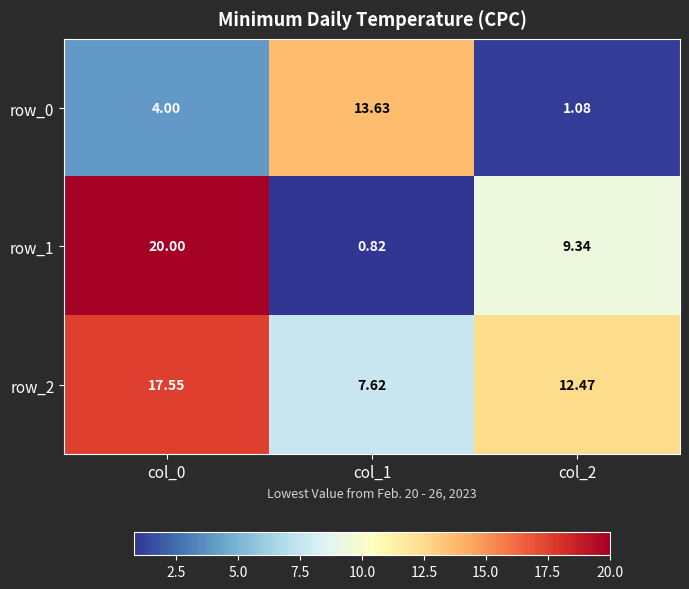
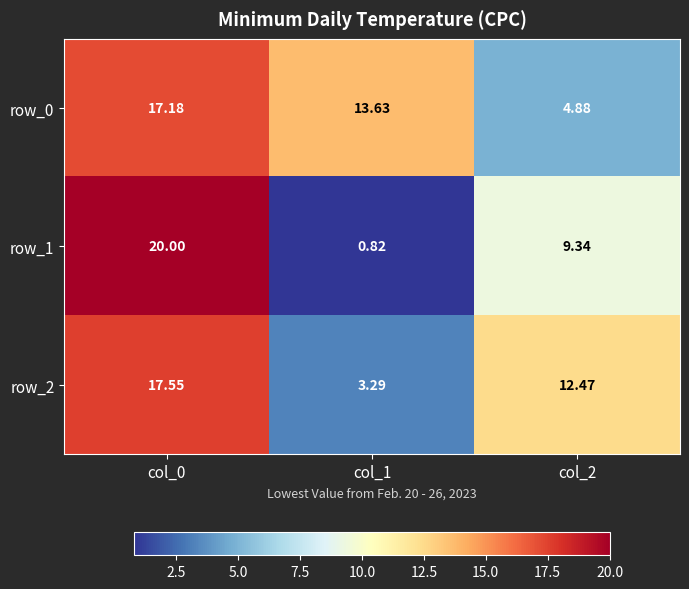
row_0, col_0: 4.00 -> 17.18
row_0, col_2: 1.08 -> 4.88
row_2, col_1: 7.62 -> 3.29
